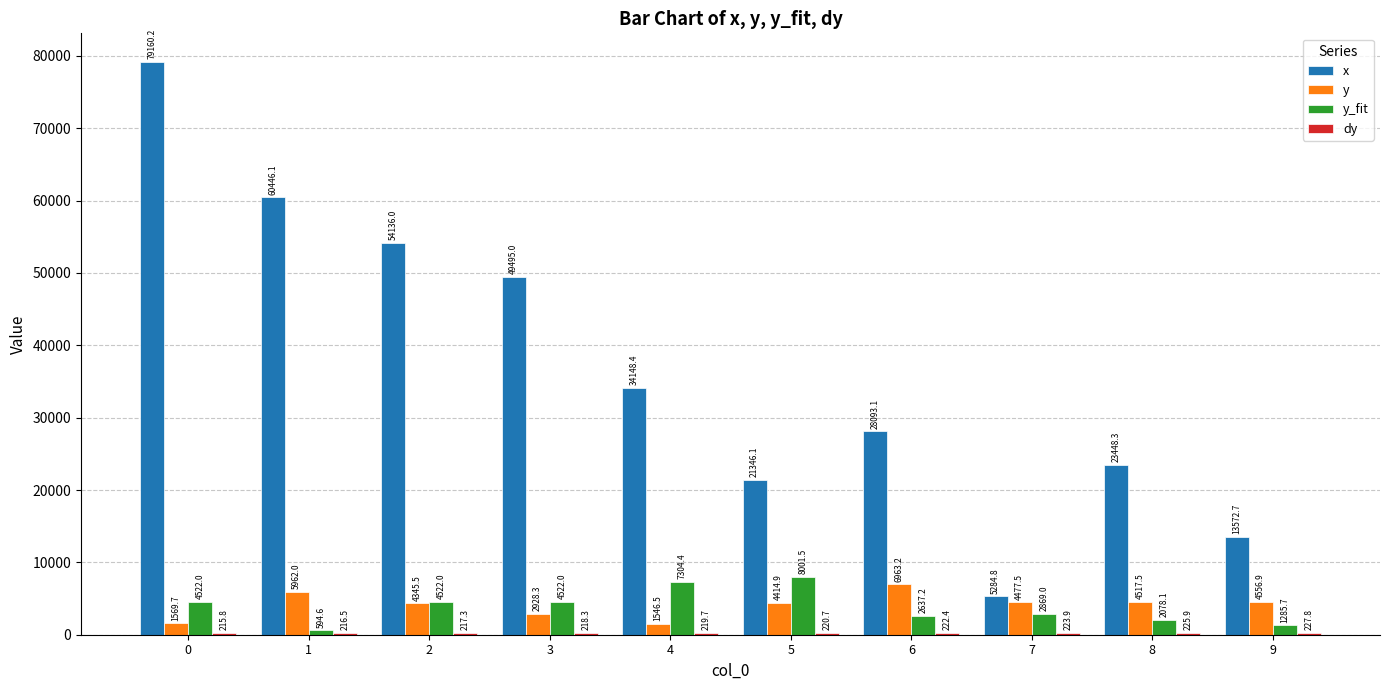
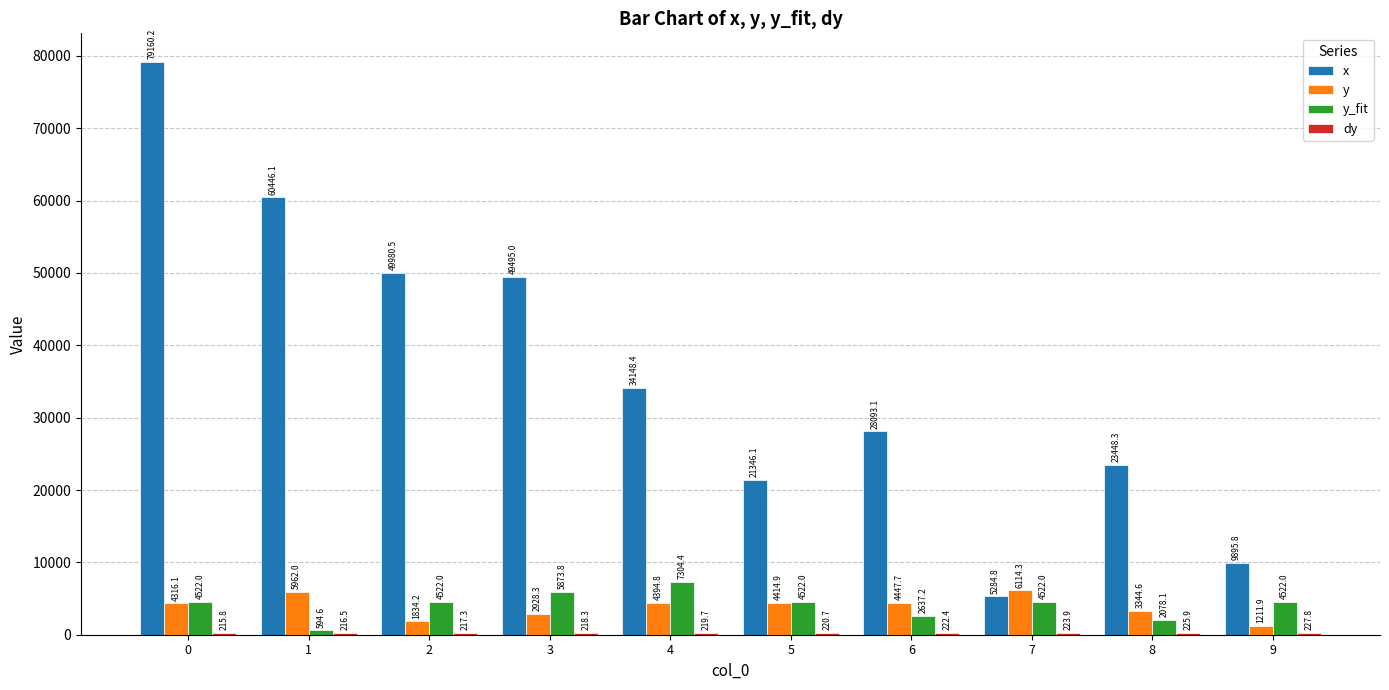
y, 0: 1569.7 -> 4316.1
x, 2: 54136.0 -> 49980.5
y, 2: 4345.5 -> 1834.2
y_fit, 3: 4522.0 -> 5873.8
y, 4: 1546.5 -> 4394.8
y_fit, 5: 8001.5 -> 4522.0
y, 6: 6963.2 -> 4447.7
y, 7: 4477.5 -> 6114.3
y_fit, 7: 2869.0 -> 4522.0
y, 8: 4517.5 -> 3344.6
x, 9: 13572.7 -> 9895.8
y, 9: 4556.9 -> 1211.9
y_fit, 9: 1285.7 -> 4522.0
